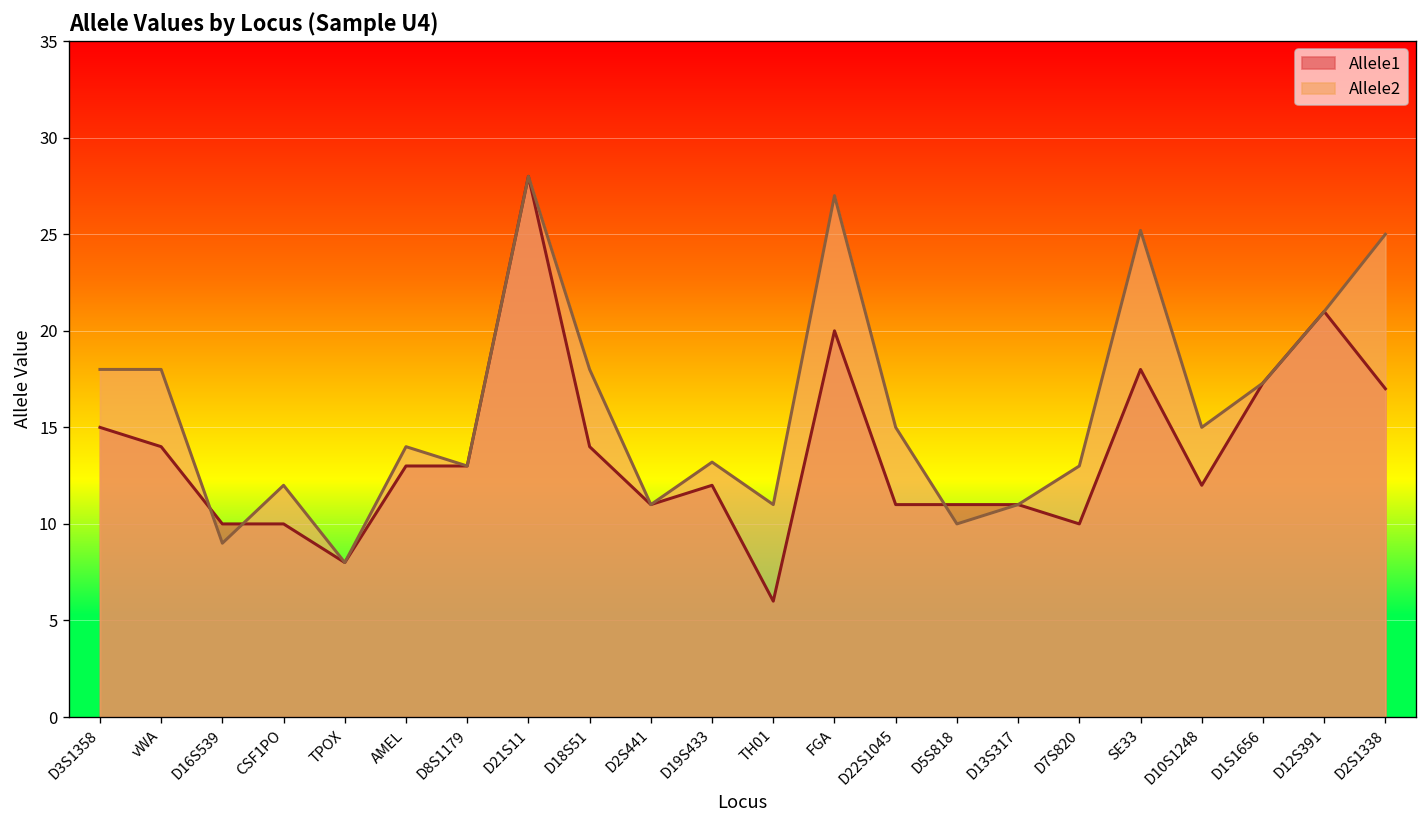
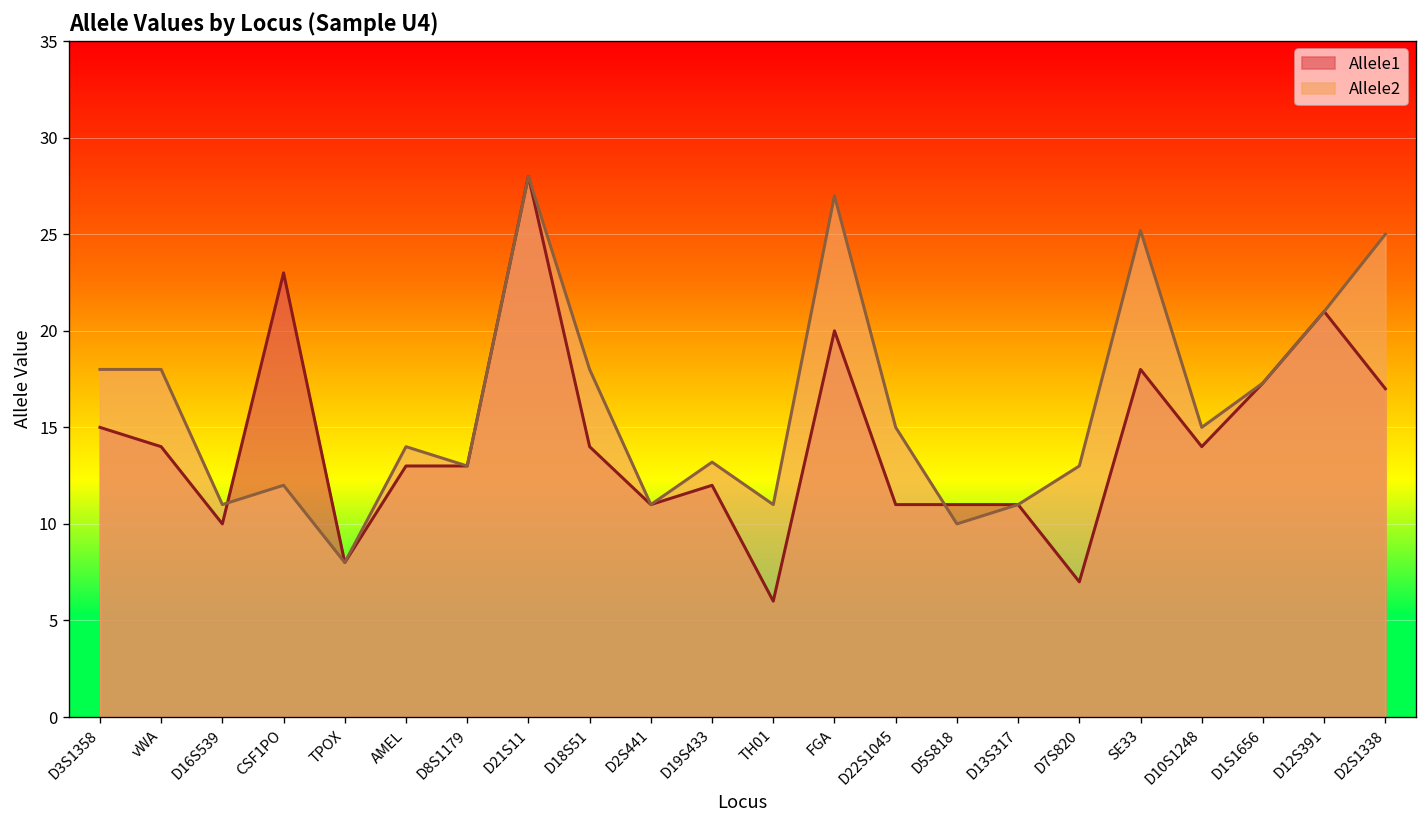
Allele2, D16S539: 9 -> 11
Allele1, CSF1PO: 10 -> 23
Allele1, D7S820: 10 -> 7
Allele1, D10S1248: 12 -> 14
